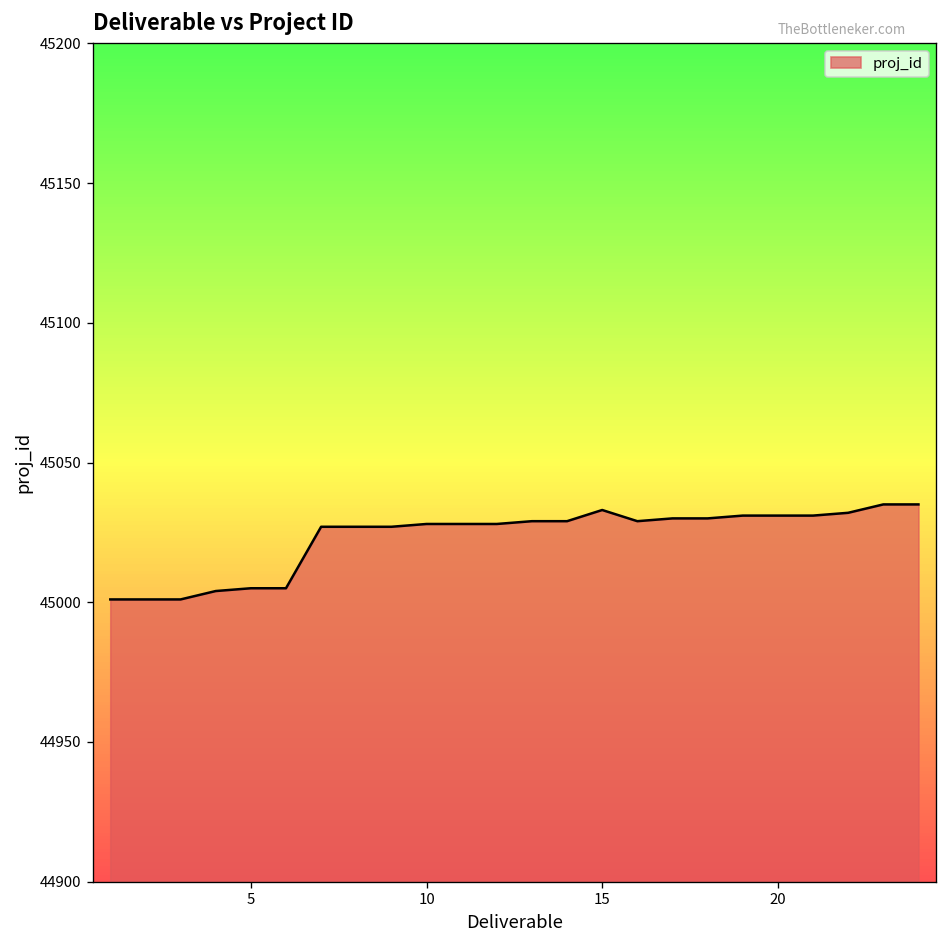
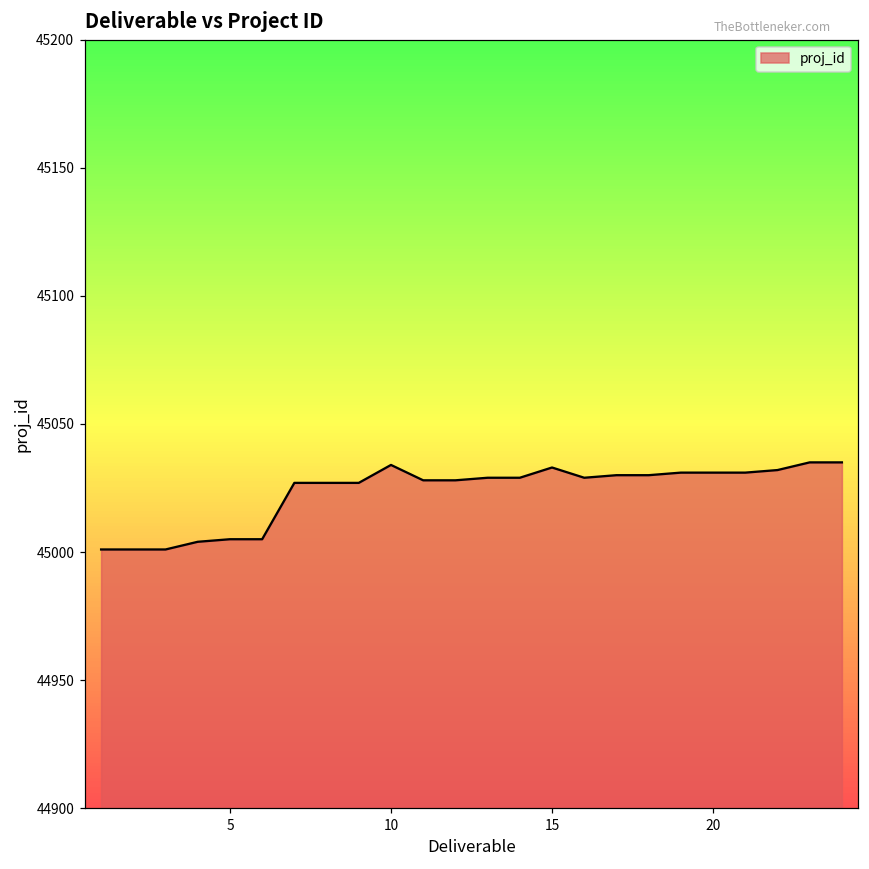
10: 45028 -> 45034
